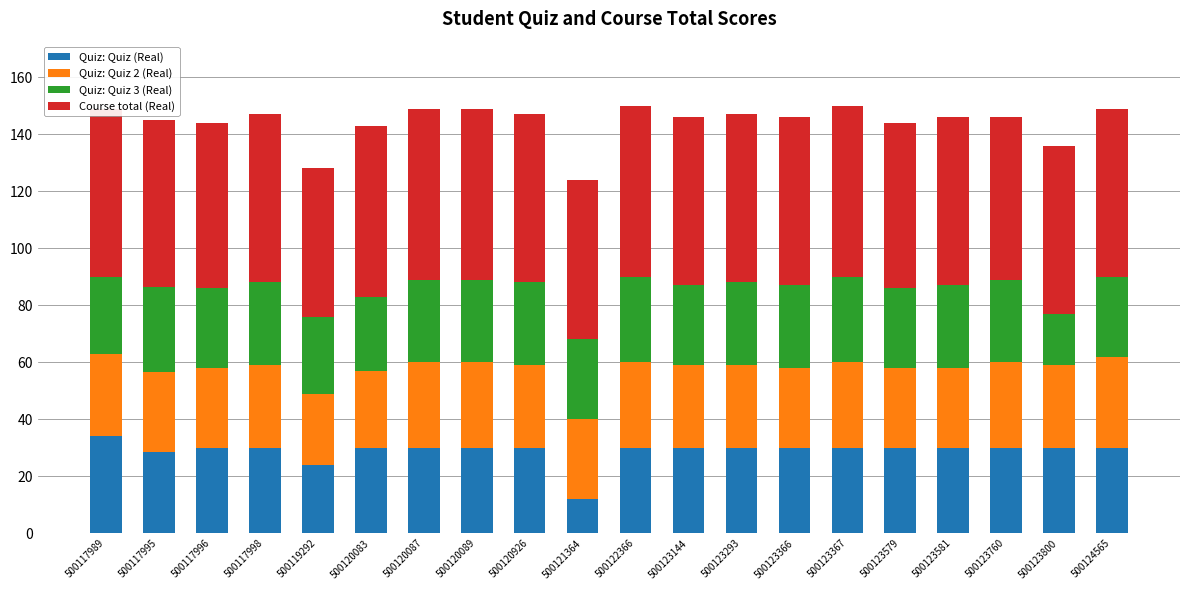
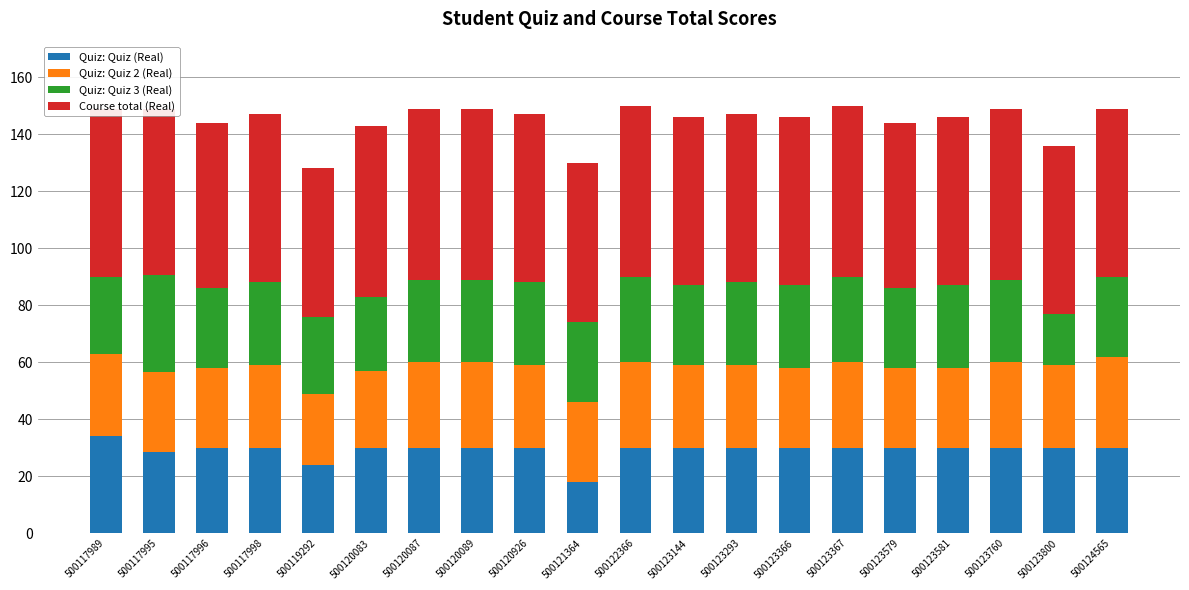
Quiz: Quiz 3 (Real), 500117995: 30 -> 34
Quiz: Quiz (Real), 500121364: 12 -> 18
Course total (Real), 500123760: 57 -> 60
